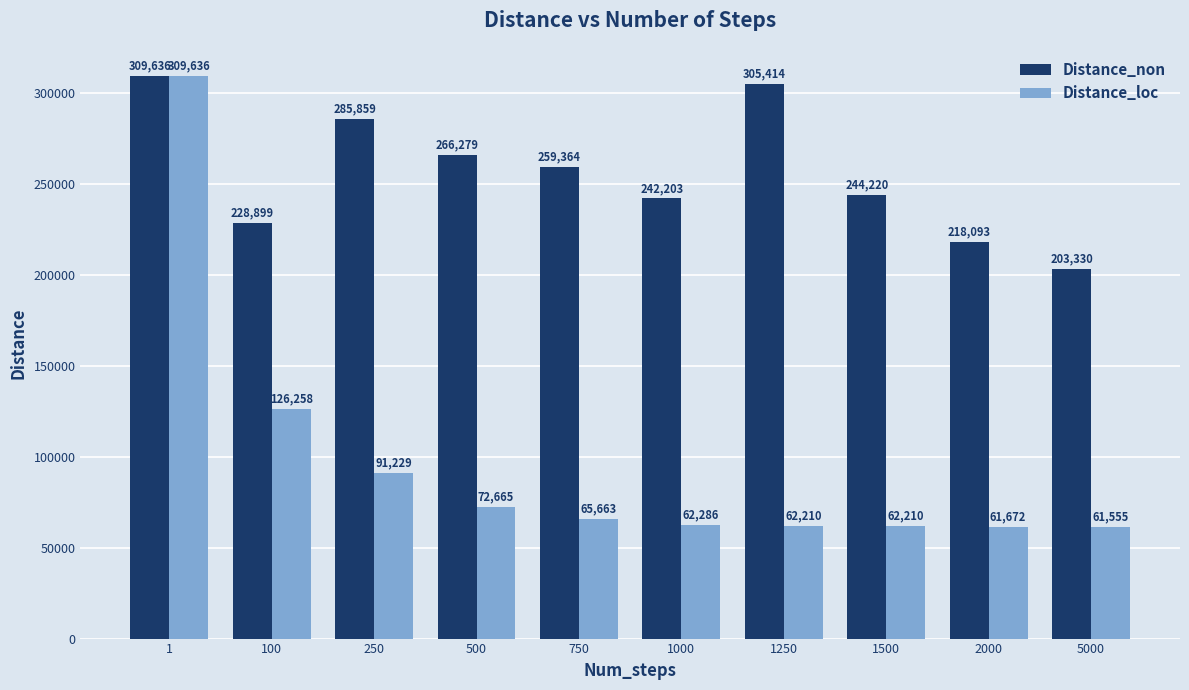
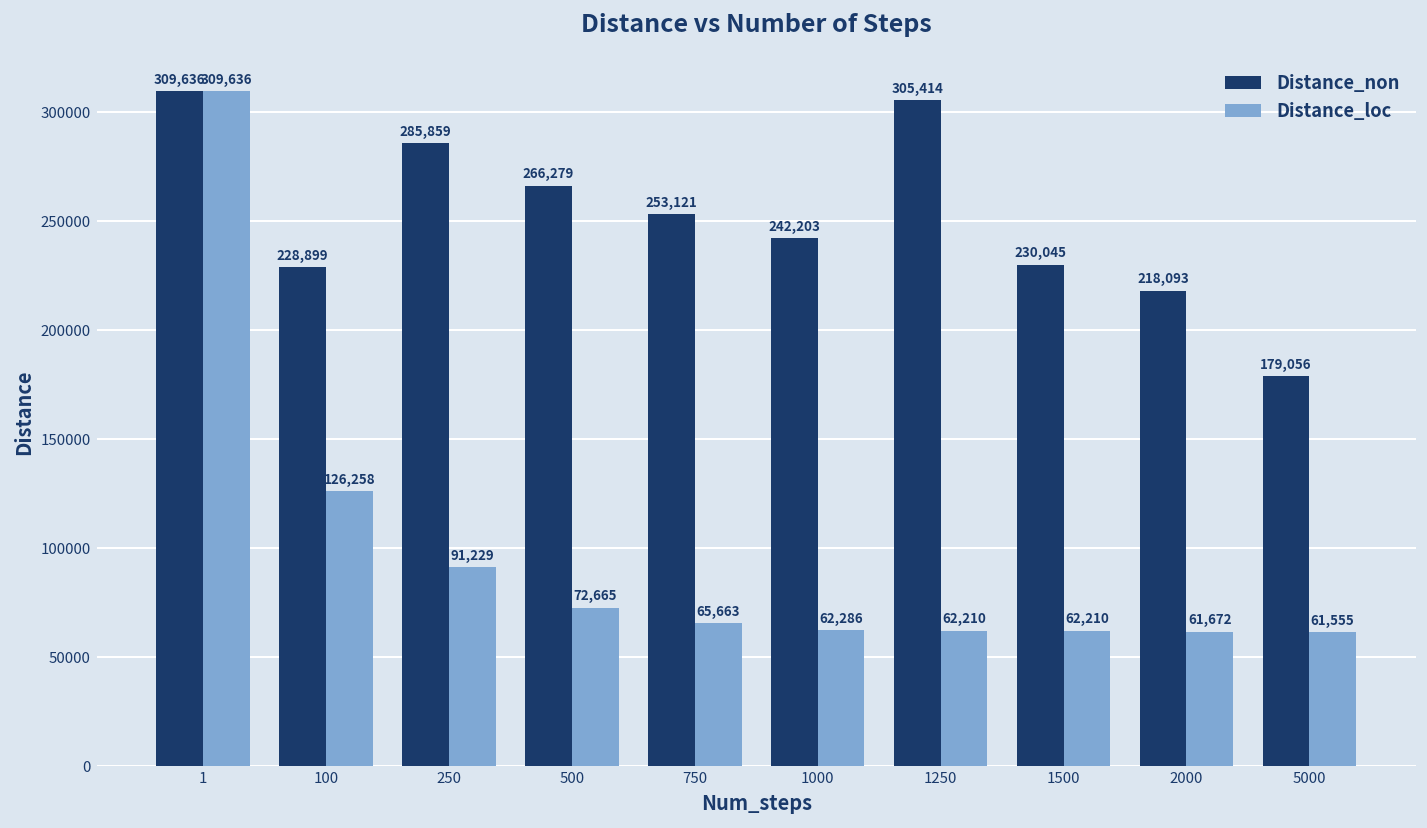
Distance_non, 750: 259,364 -> 253,121
Distance_non, 1500: 244,220 -> 230,045
Distance_non, 5000: 203,330 -> 179,056
